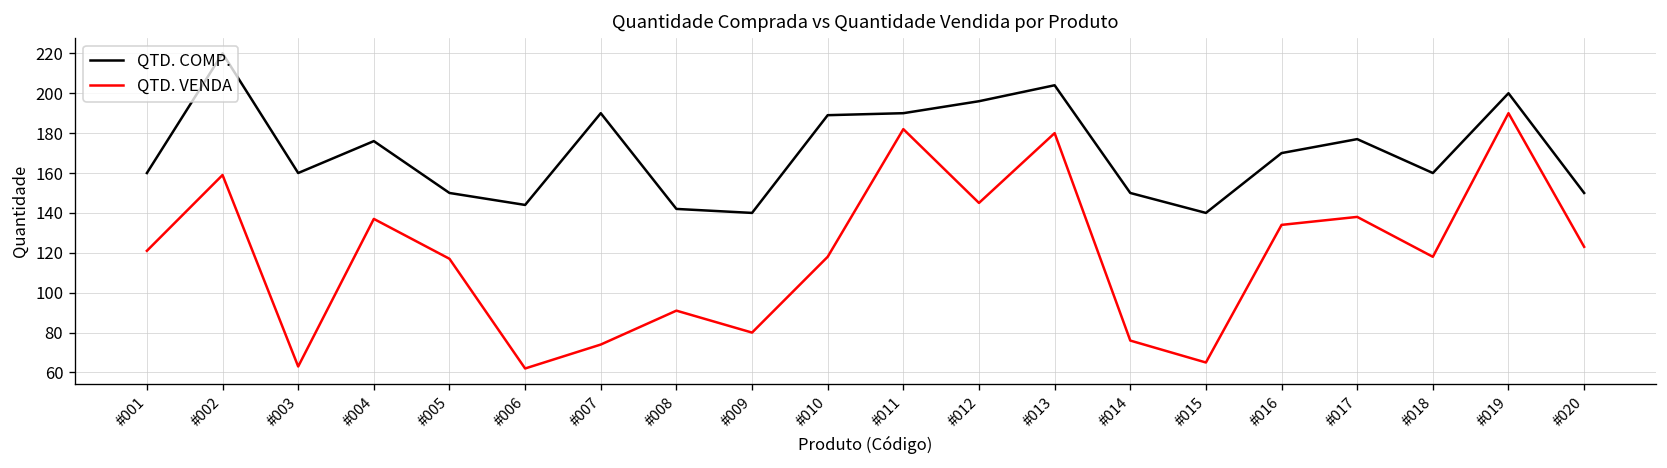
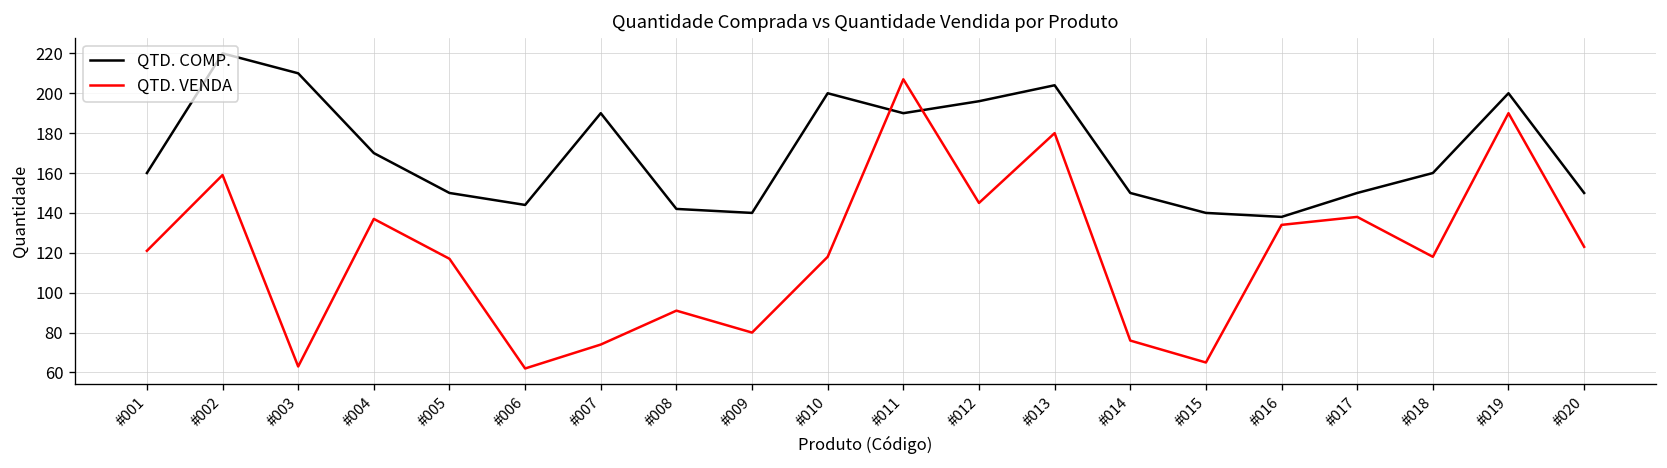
QTD. COMP., #003: 160 -> 210
QTD. COMP., #004: 176 -> 170
QTD. COMP., #010: 189 -> 200
QTD. VENDA, #011: 182 -> 207
QTD. COMP., #016: 170 -> 138
QTD. COMP., #017: 177 -> 150
